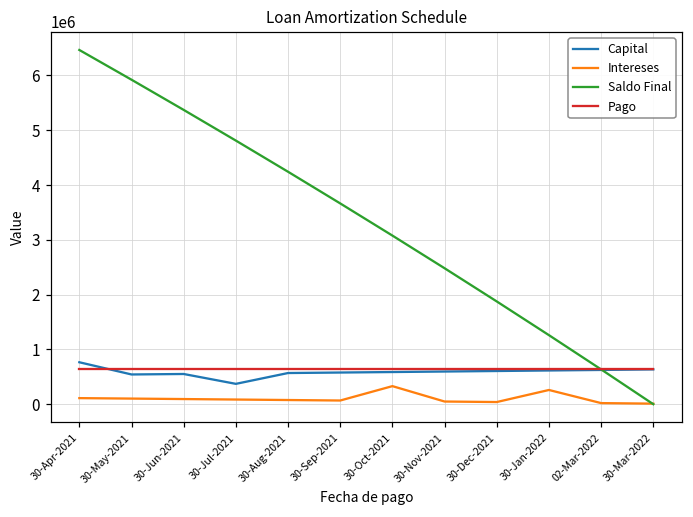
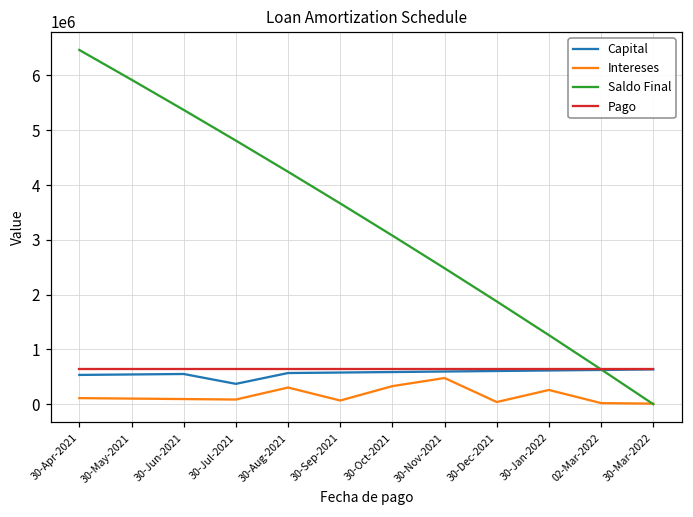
Capital, 30-Apr-2021: 800000 -> 500000
Intereses, 30-Aug-2021: 100000 -> 300000
Intereses, 30-Nov-2021: 0 -> 500000
